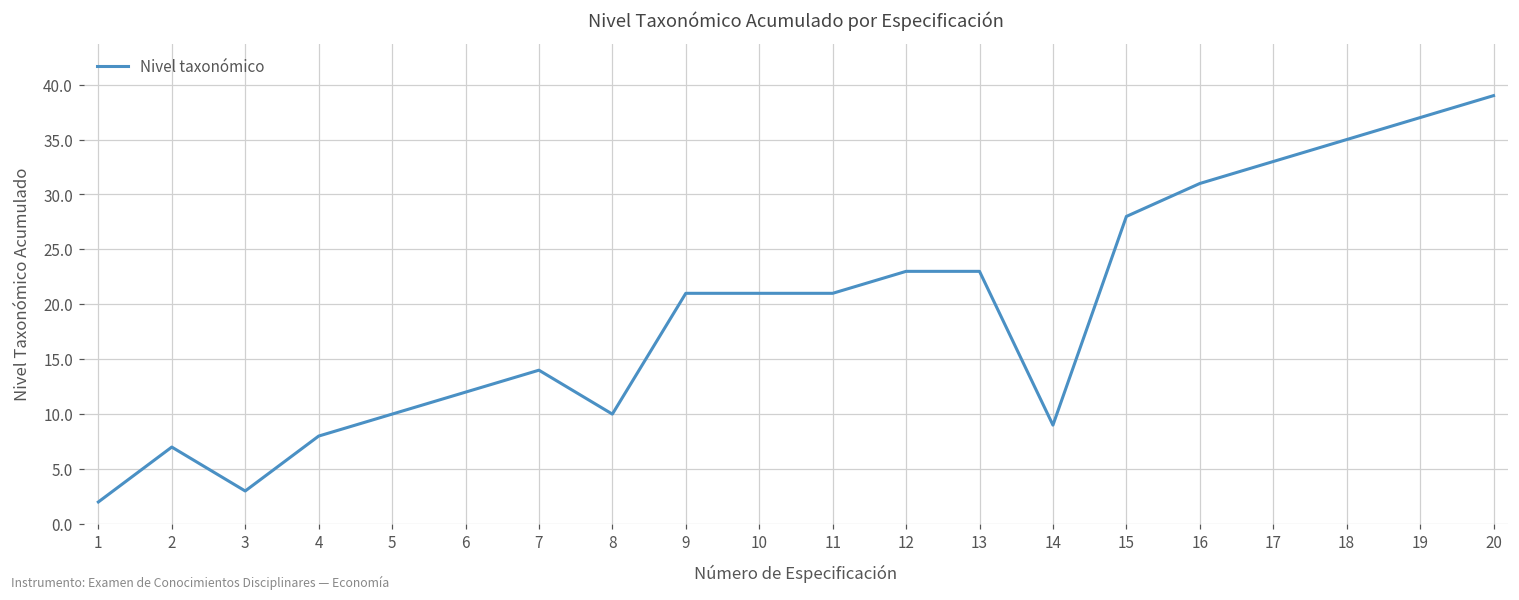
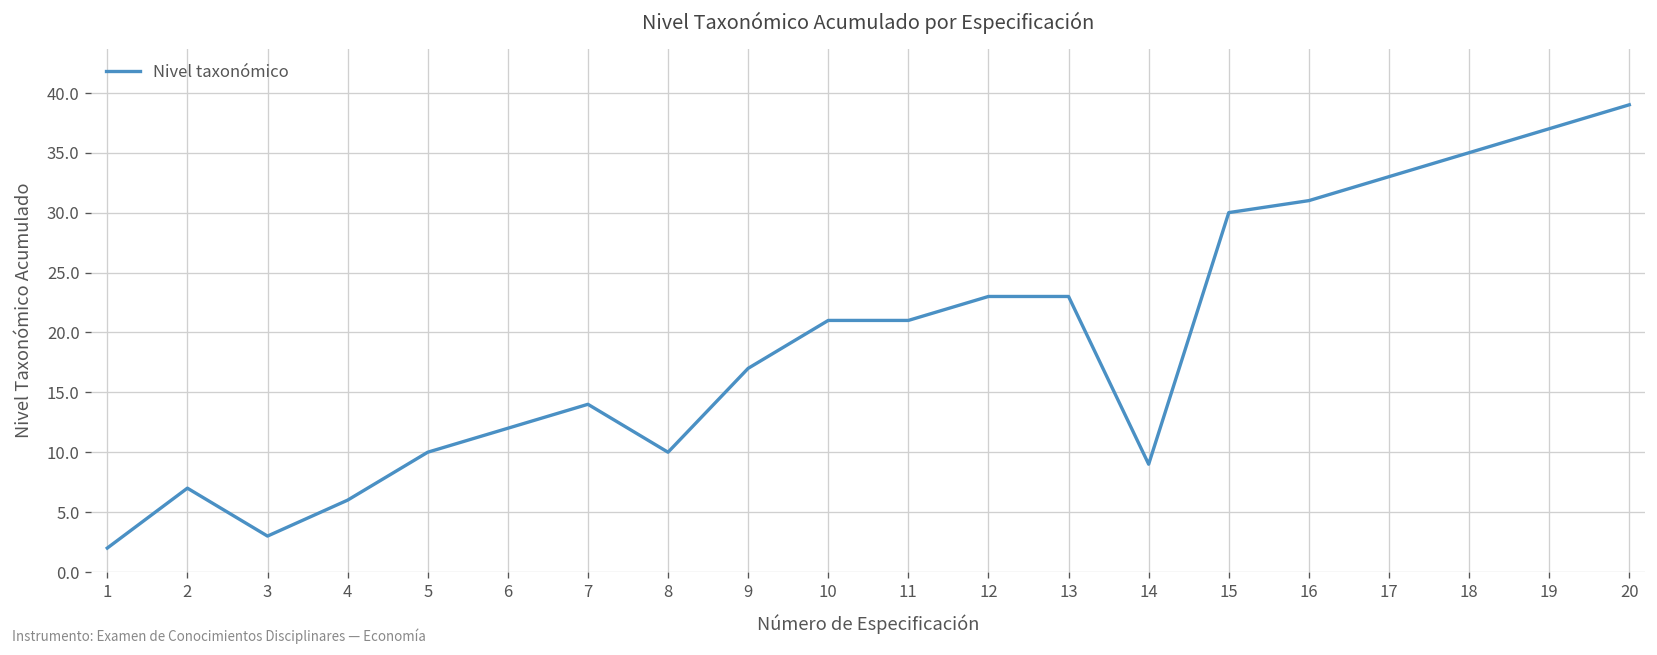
4: 8 -> 6
9: 21 -> 17
15: 28 -> 30
